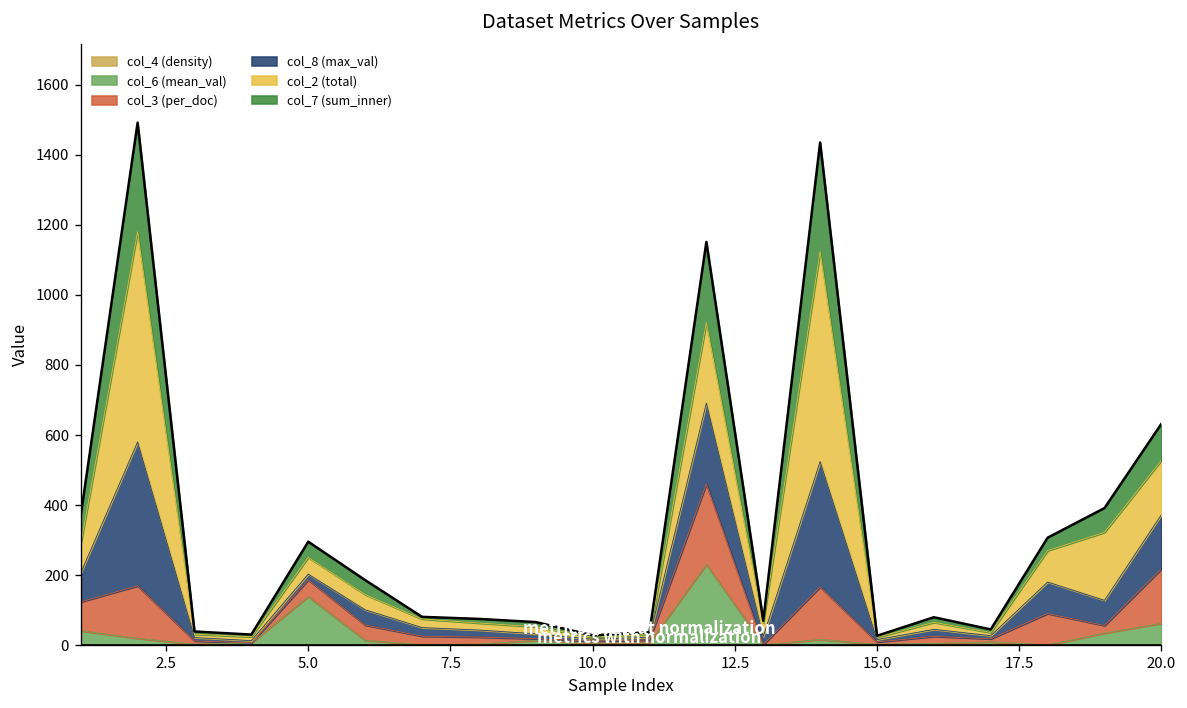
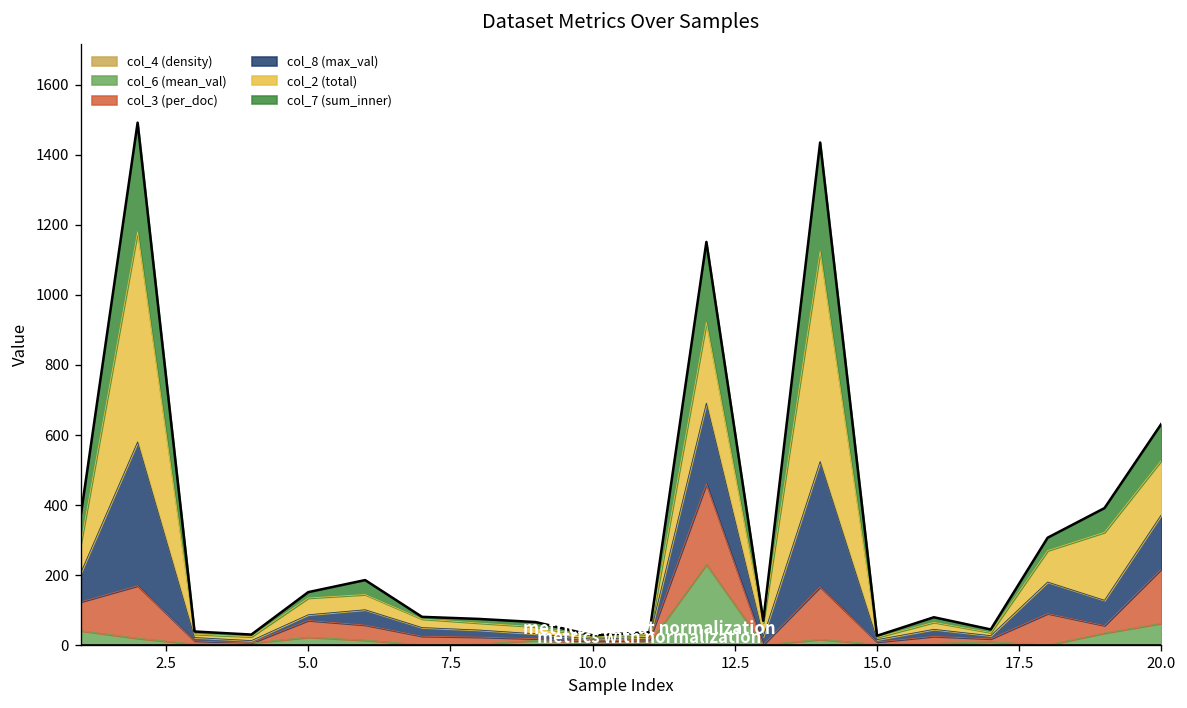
col_6 (mean_val), 5.0: 140 -> 20
col_7 (sum_inner), 5.0: 40 -> 20
